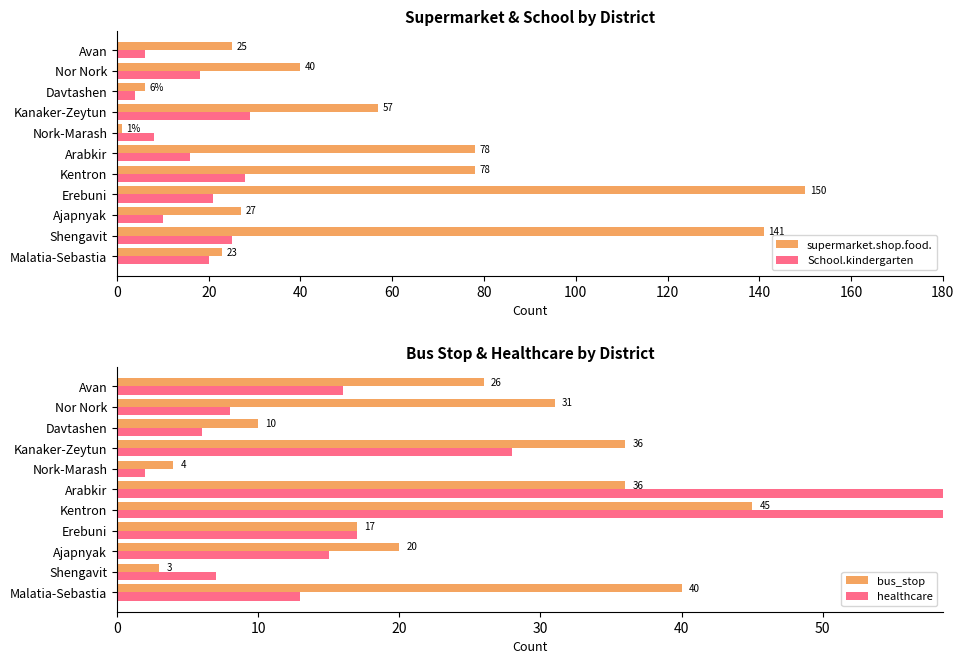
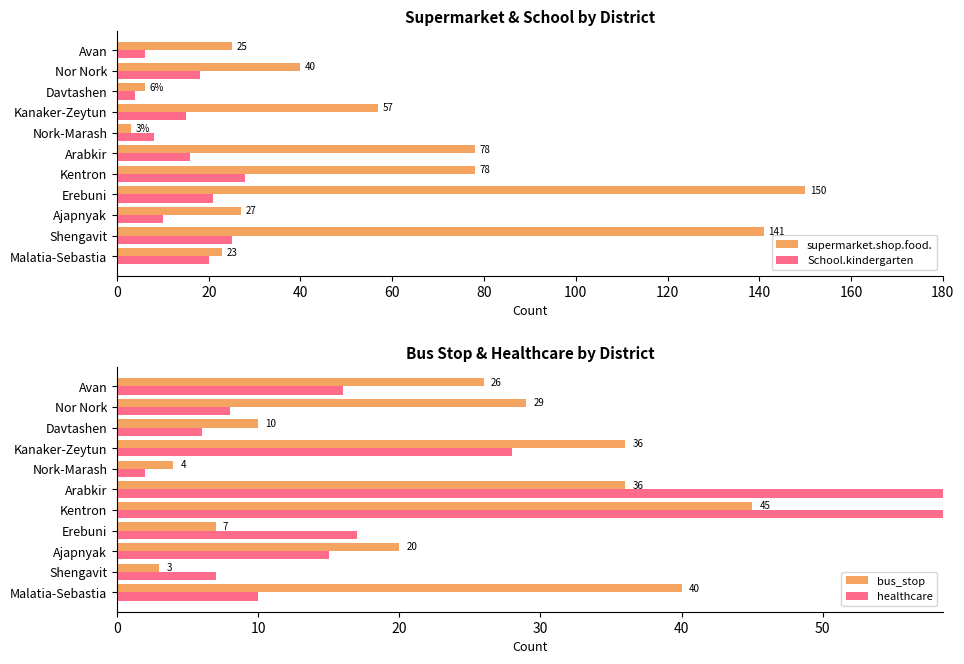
Supermarket & School by District, School.kindergarten, Kanaker-Zeytun: 29 -> 15
Supermarket & School by District, supermarket.shop.food., Nork-Marash: 1% -> 3%
Bus Stop & Healthcare by District, bus_stop, Nor Nork: 31 -> 29
Bus Stop & Healthcare by District, bus_stop, Erebuni: 17 -> 7
Bus Stop & Healthcare by District, healthcare, Malatia-Sebastia: 13 -> 10
